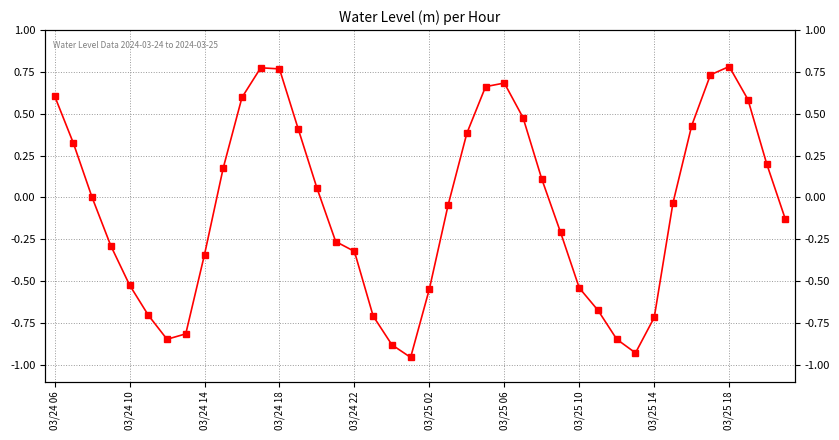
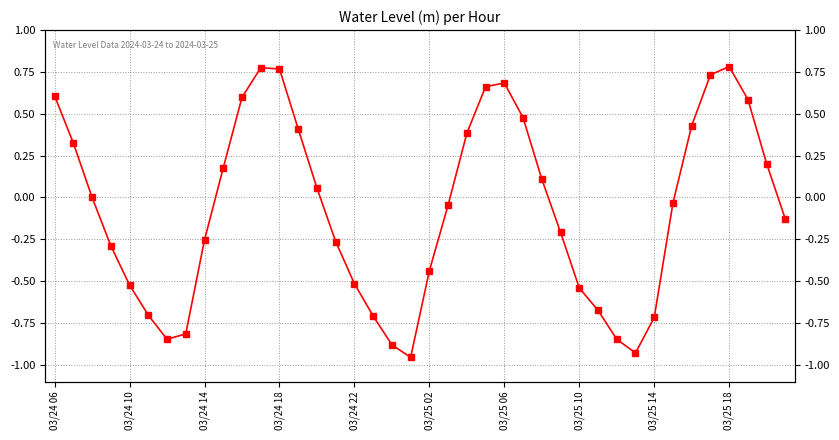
03/24 14: -0.34 -> -0.25
03/24 22: -0.32 -> -0.52
03/25 02: -0.55 -> -0.44
